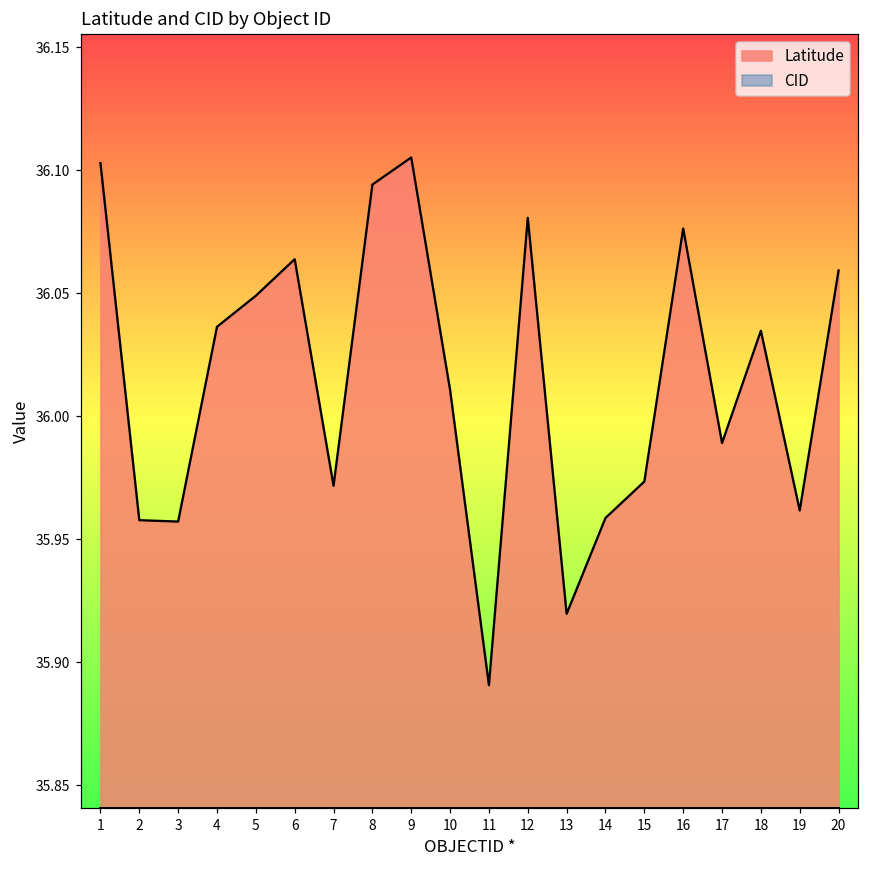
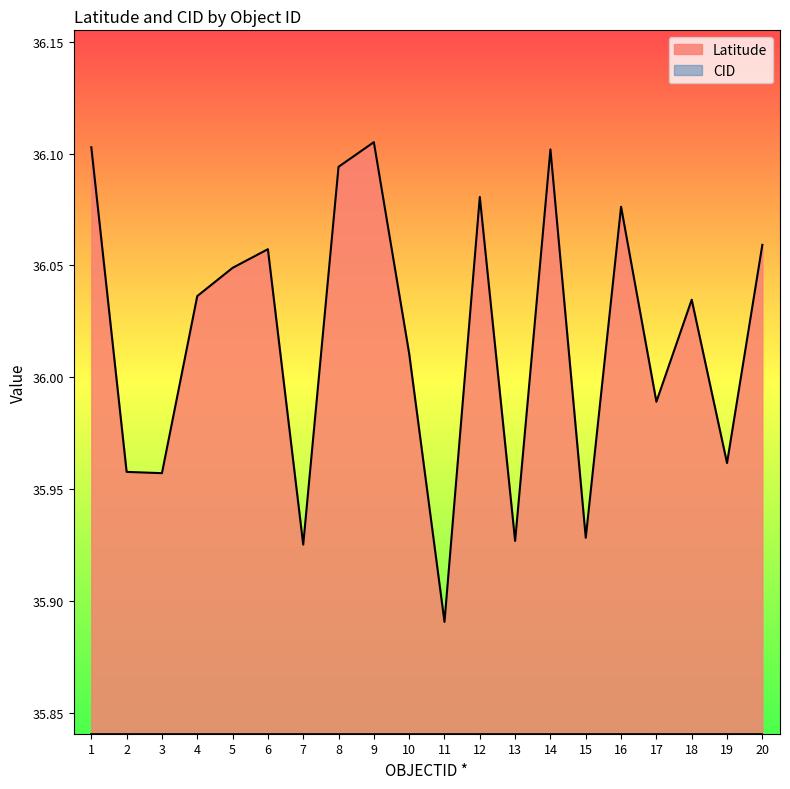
Latitude, 6: 36.064 -> 36.057
Latitude, 7: 35.972 -> 35.925
Latitude, 13: 35.920 -> 35.927
Latitude, 14: 35.959 -> 36.102
Latitude, 15: 35.973 -> 35.928
